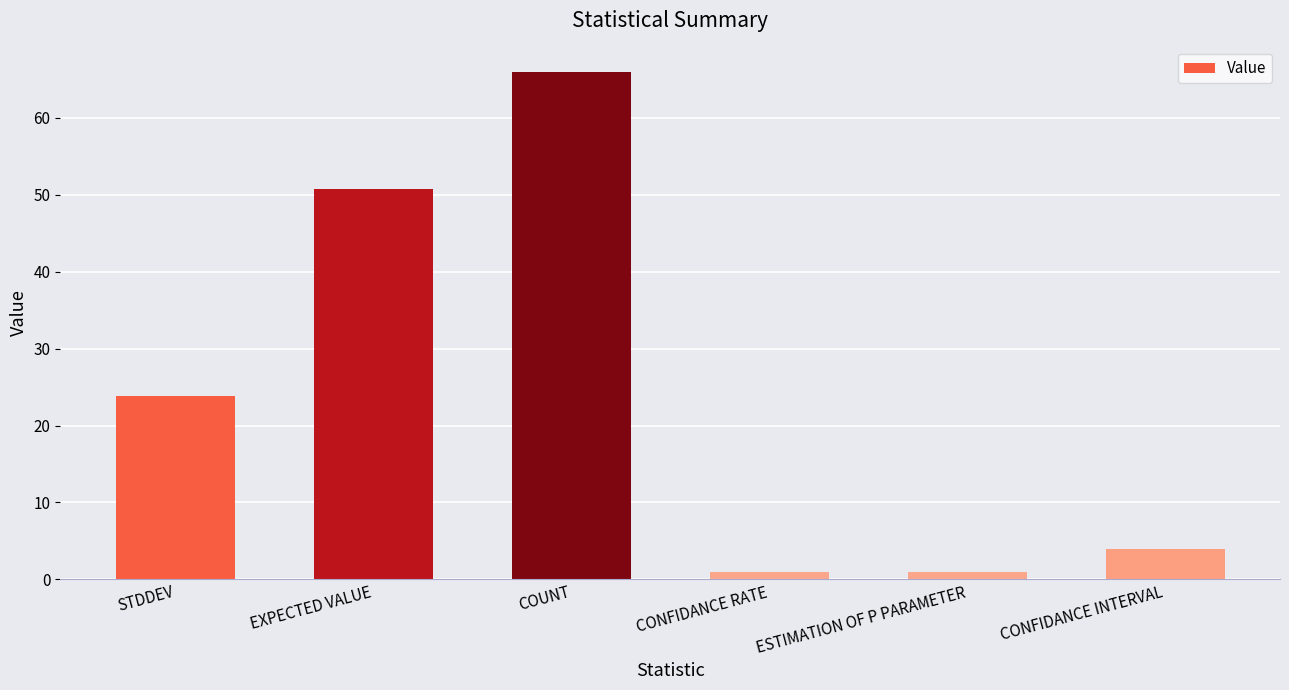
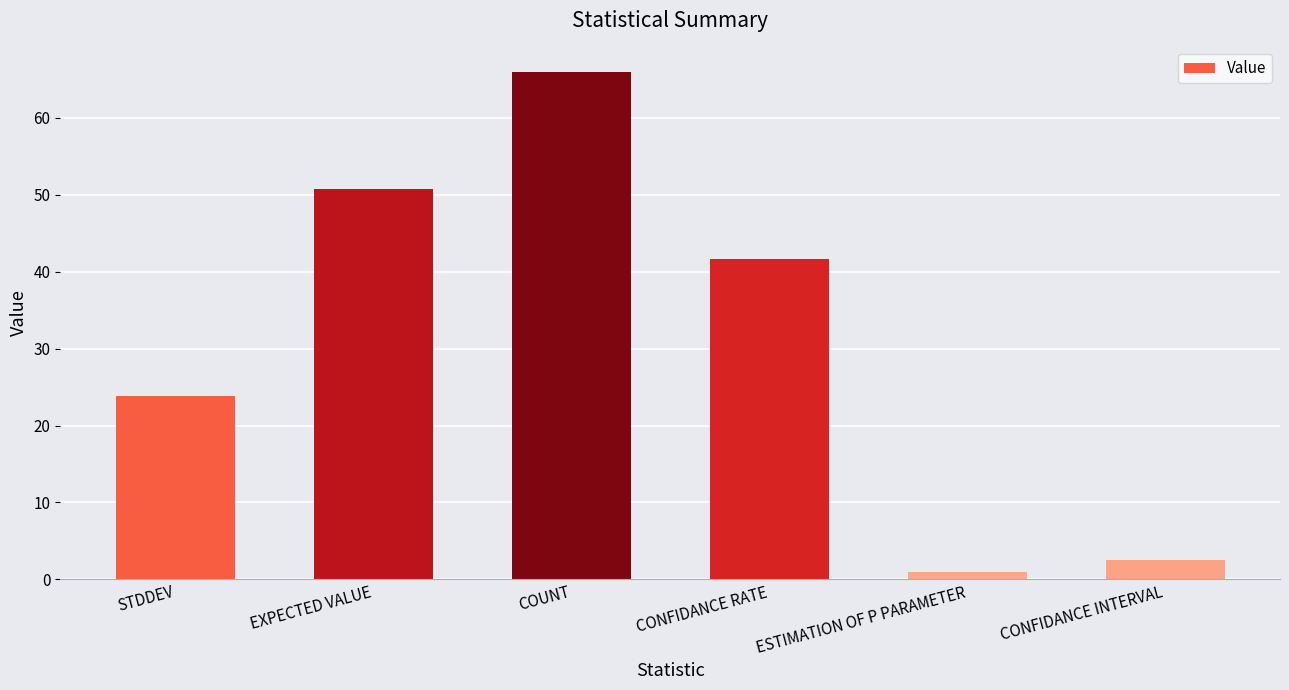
CONFIDANCE RATE: 1 -> 42
CONFIDANCE INTERVAL: 4 -> 3
